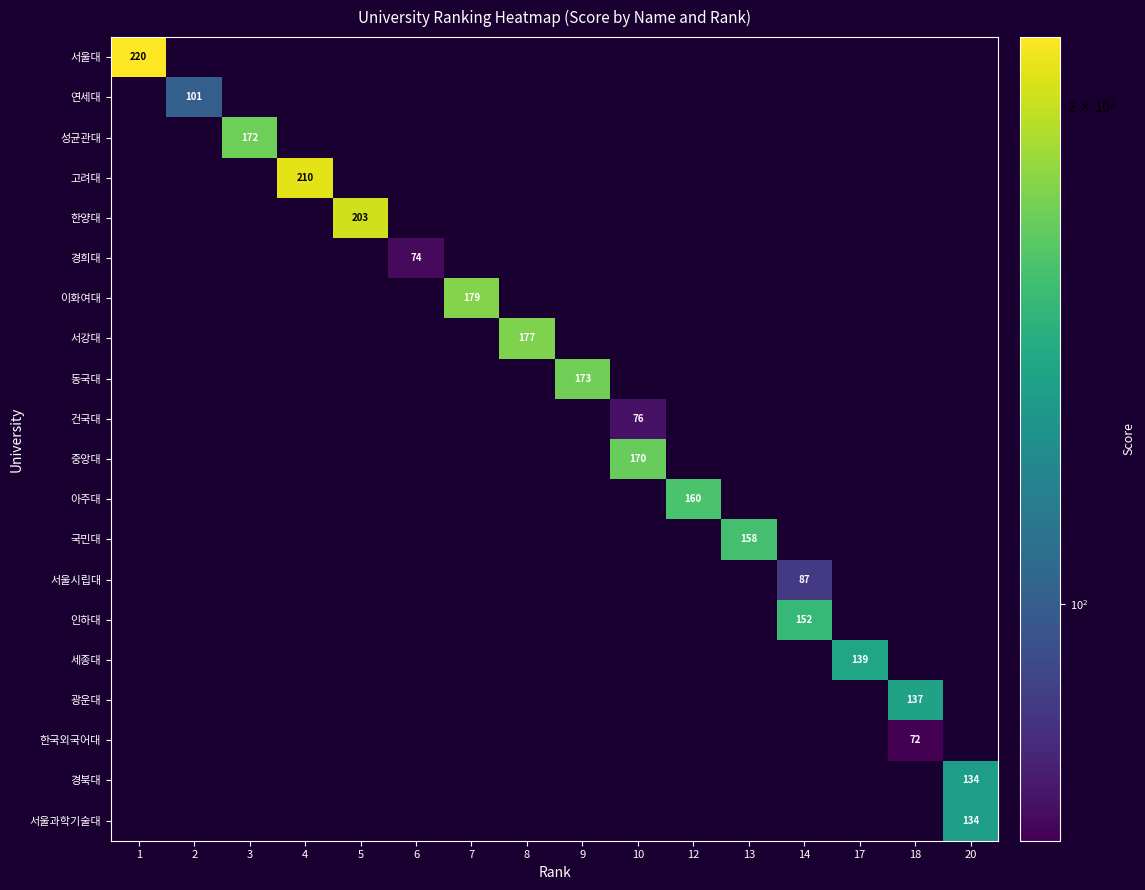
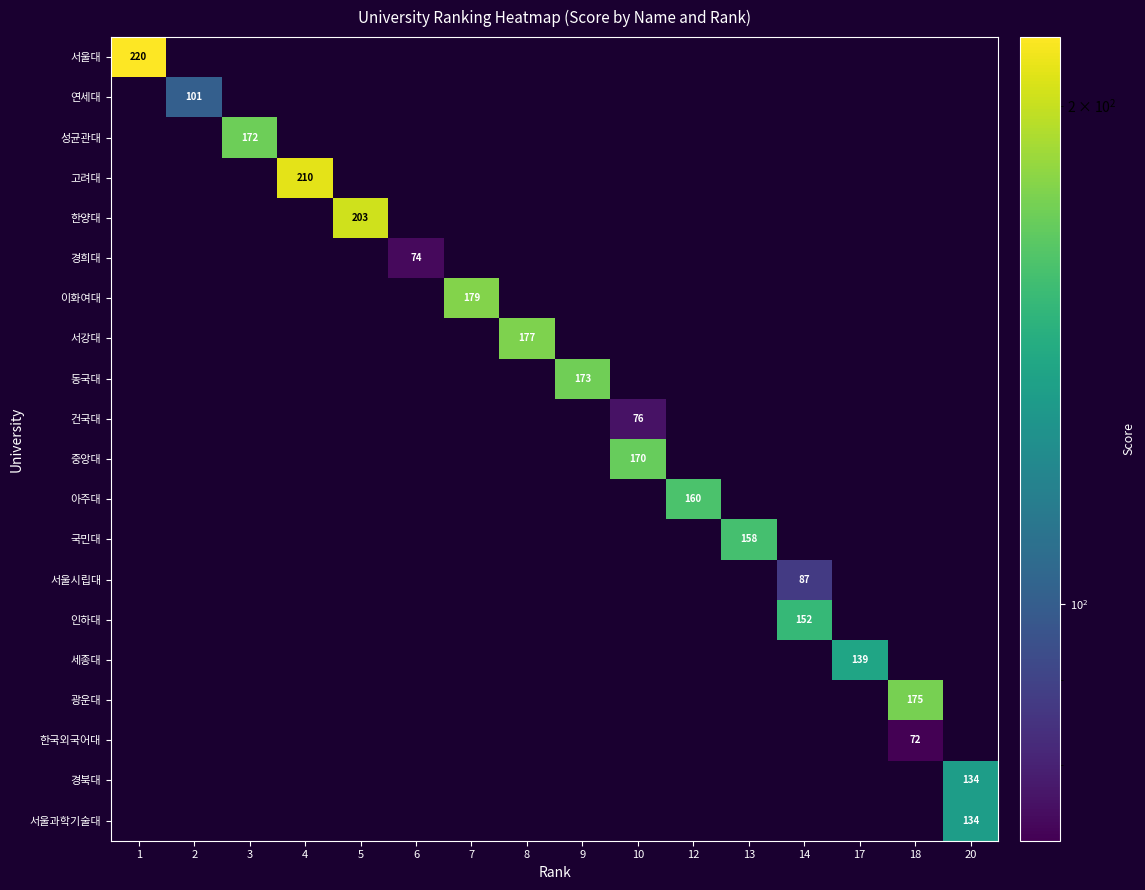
광운대, 18: 137 -> 175
